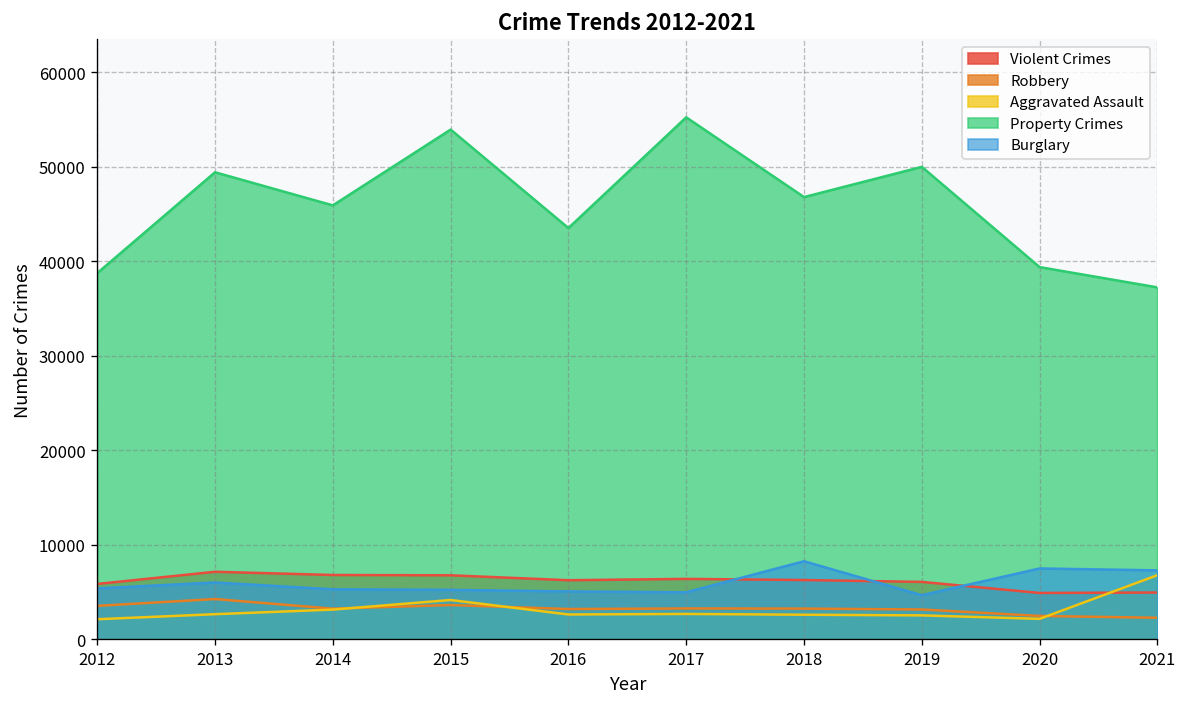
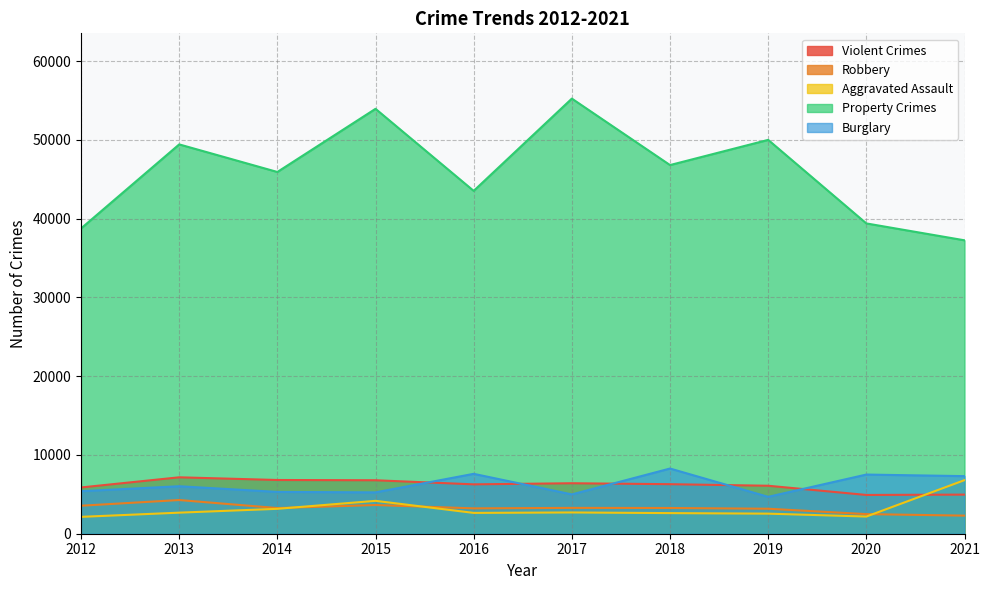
Burglary, 2016: 5000 -> 8000
